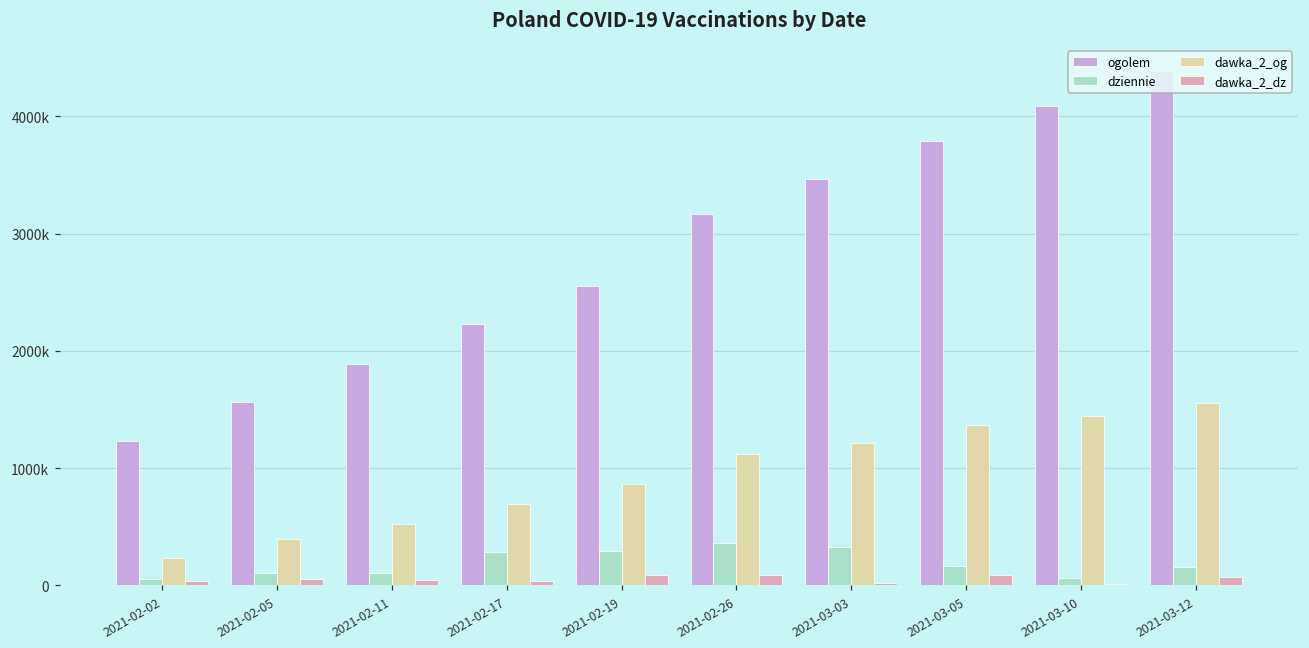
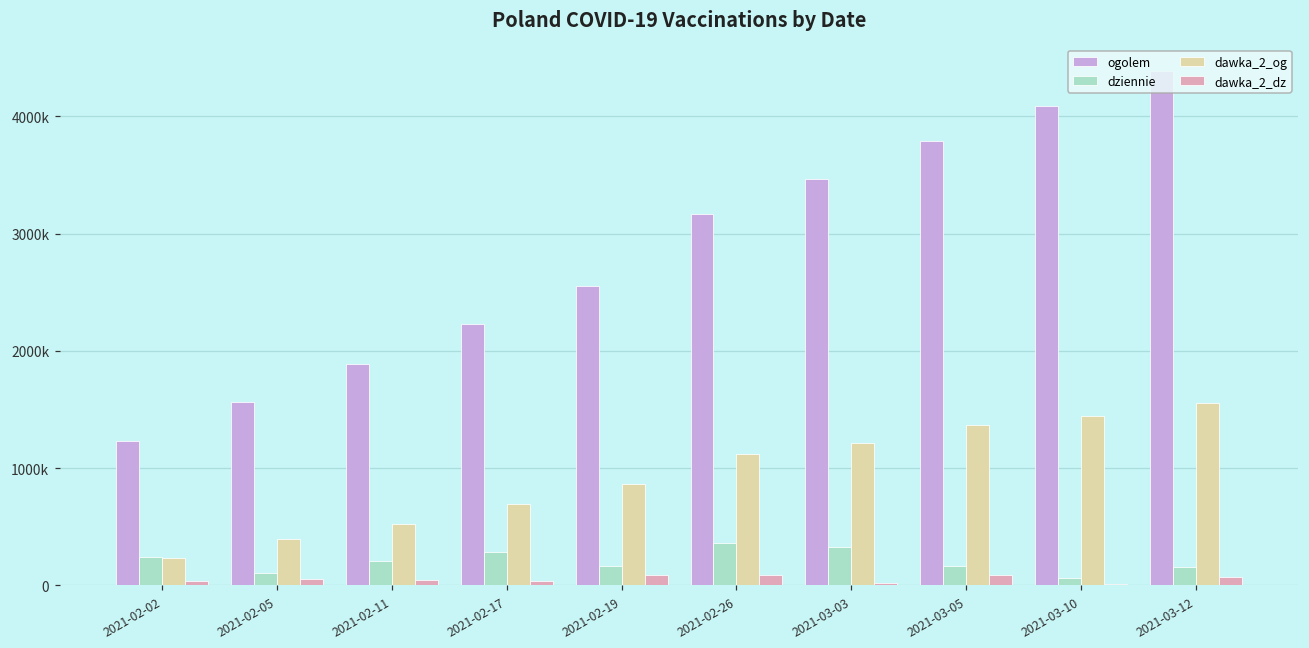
dziennie, 2021-02-02: 50000 -> 240000
dziennie, 2021-02-11: 110000 -> 210000
dziennie, 2021-02-19: 290000 -> 170000
